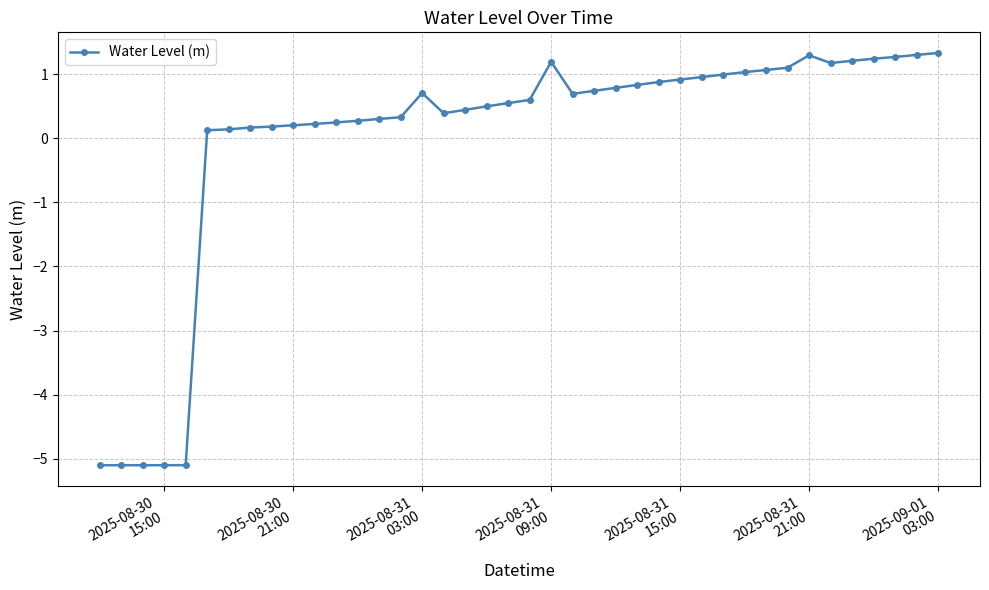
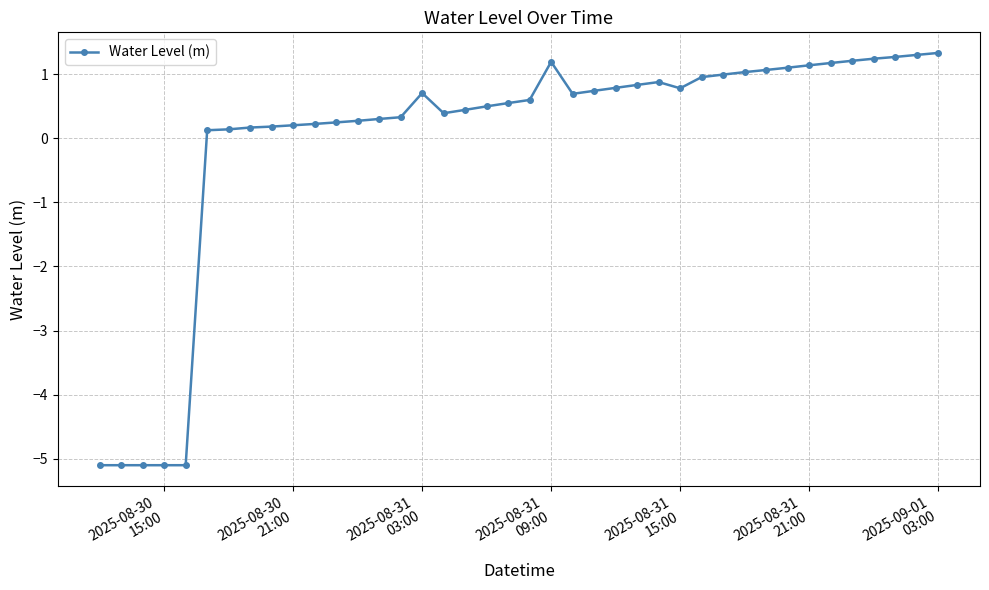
2025-08-31 15:00: 0.9 -> 0.8
2025-08-31 21:00: 1.3 -> 1.1
